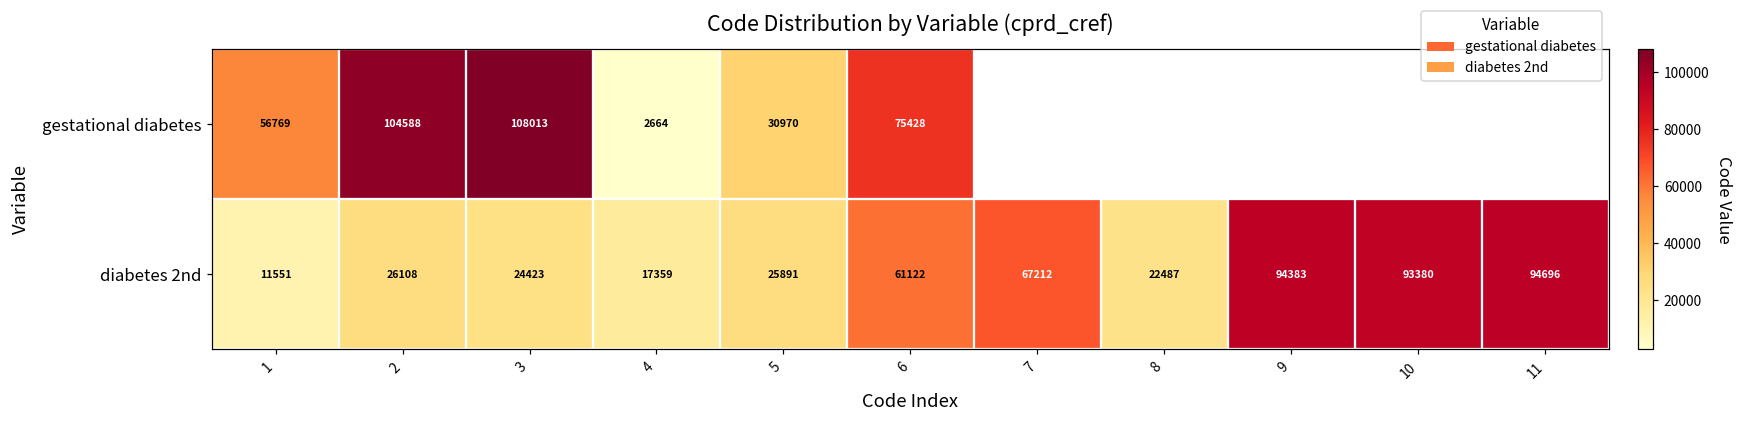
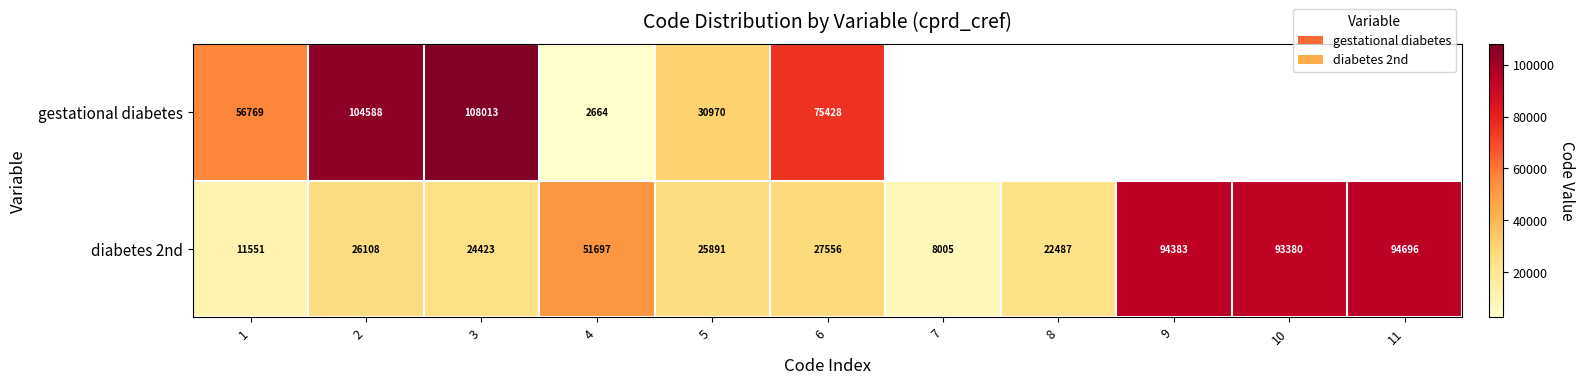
diabetes 2nd, 4: 17359 -> 51697
diabetes 2nd, 6: 61122 -> 27556
diabetes 2nd, 7: 67212 -> 8005
